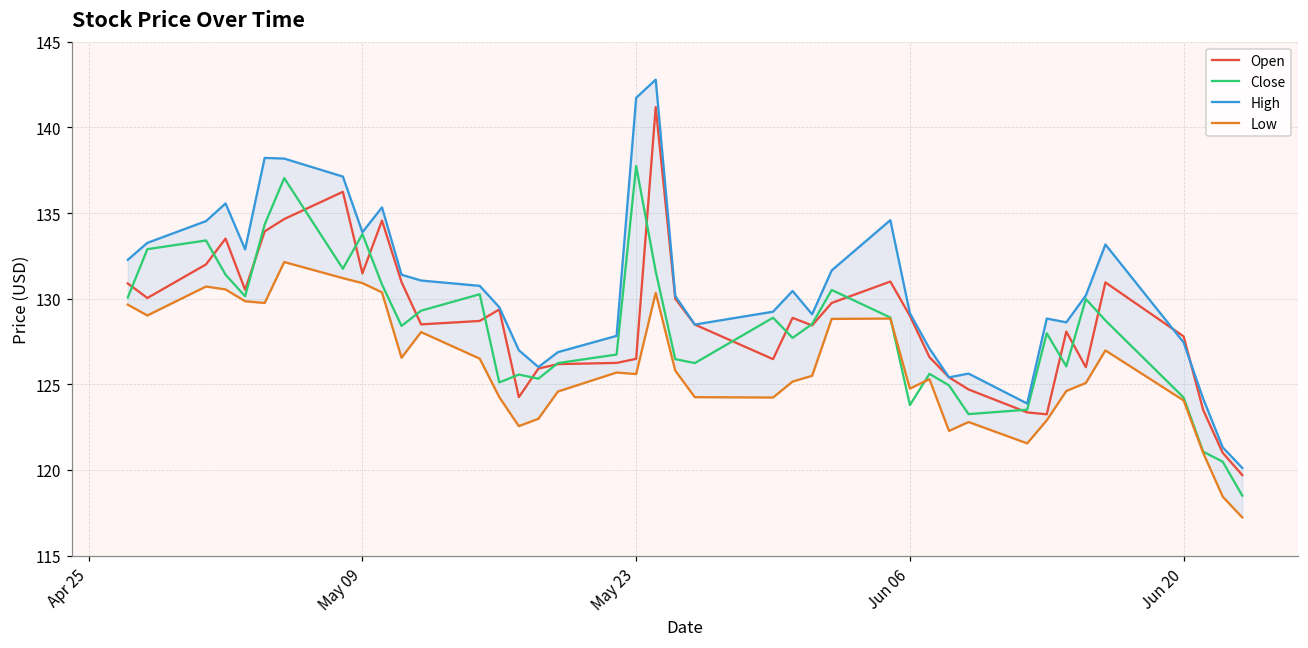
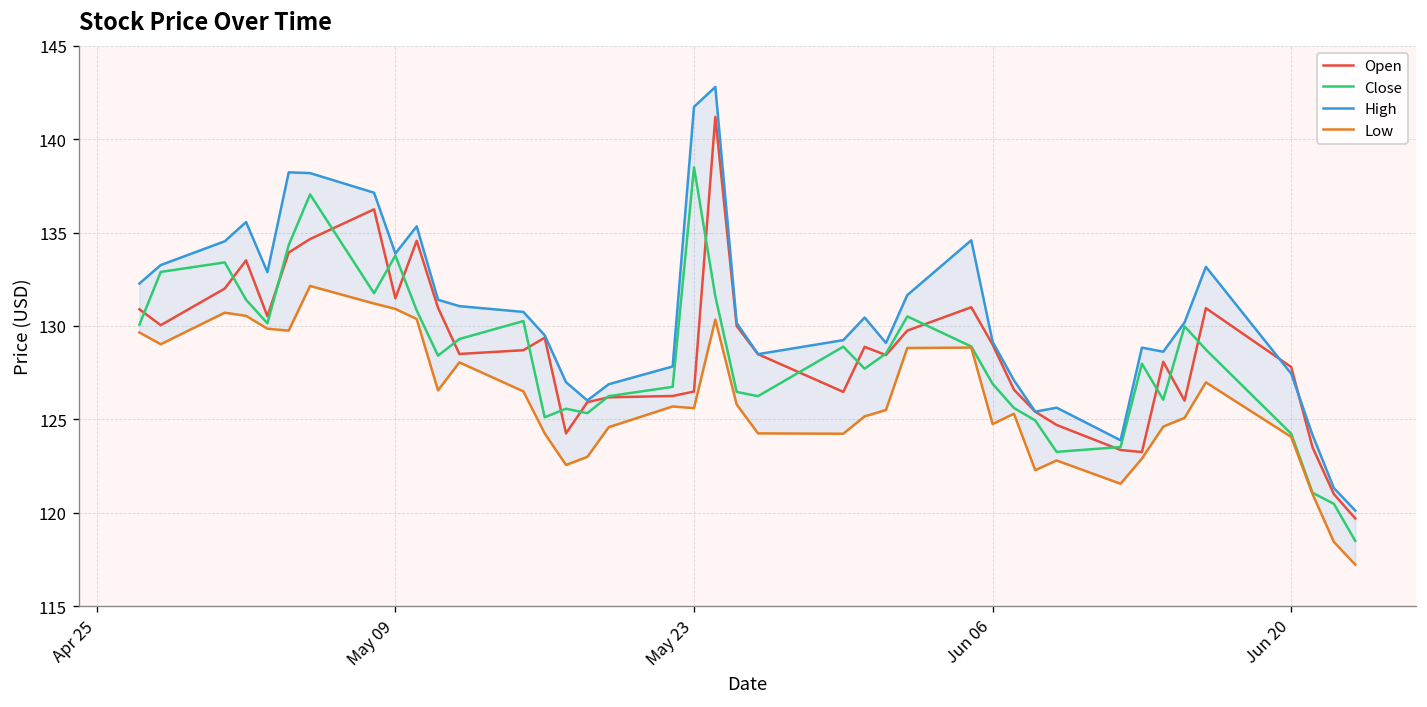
Close, May 23: 137.8 -> 138.5
Close, Jun 06: 123.8 -> 126.9
